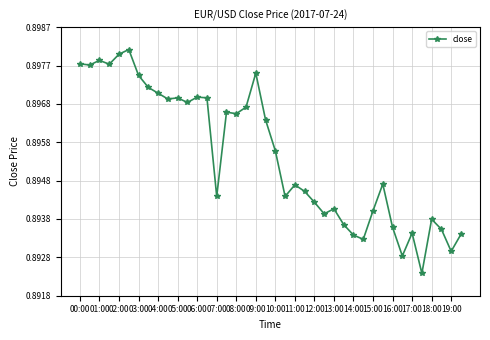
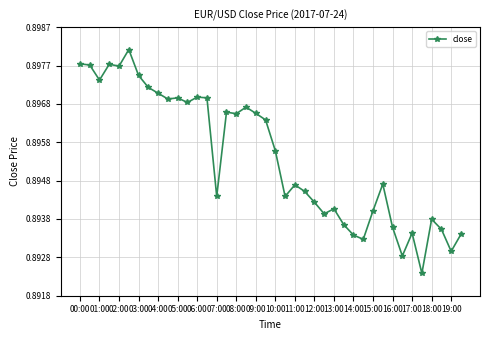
01:00: 0.8979 -> 0.8974
02:00: 0.8980 -> 0.8977
09:00: 0.8976 -> 0.8965
